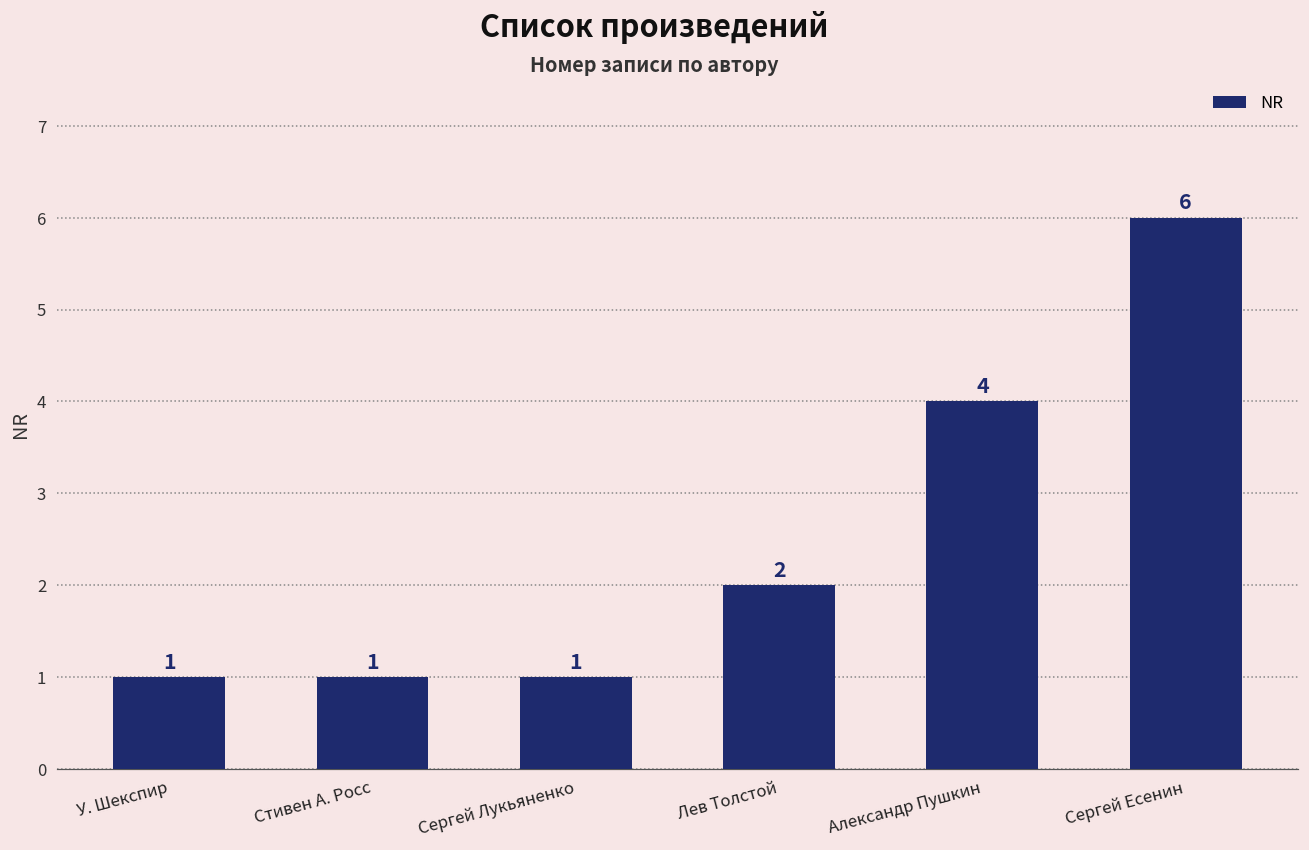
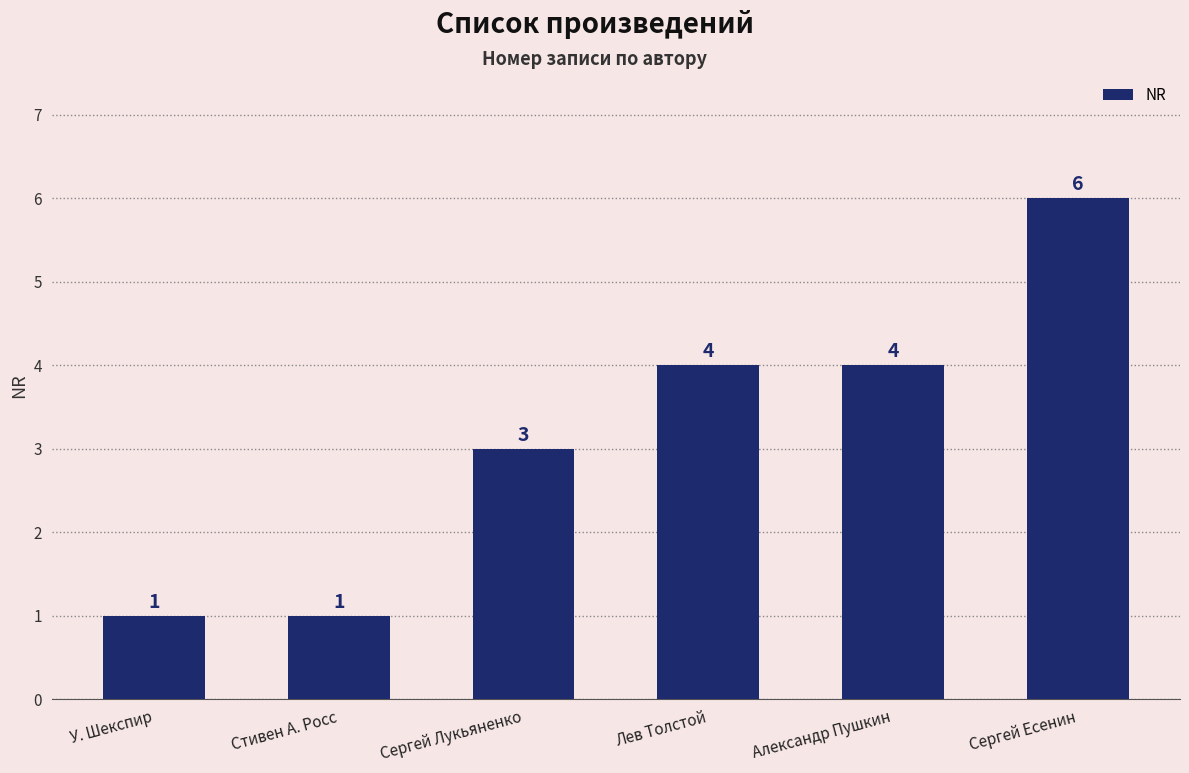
Сергей Лукьяненко: 1 -> 3
Лев Толстой: 2 -> 4
